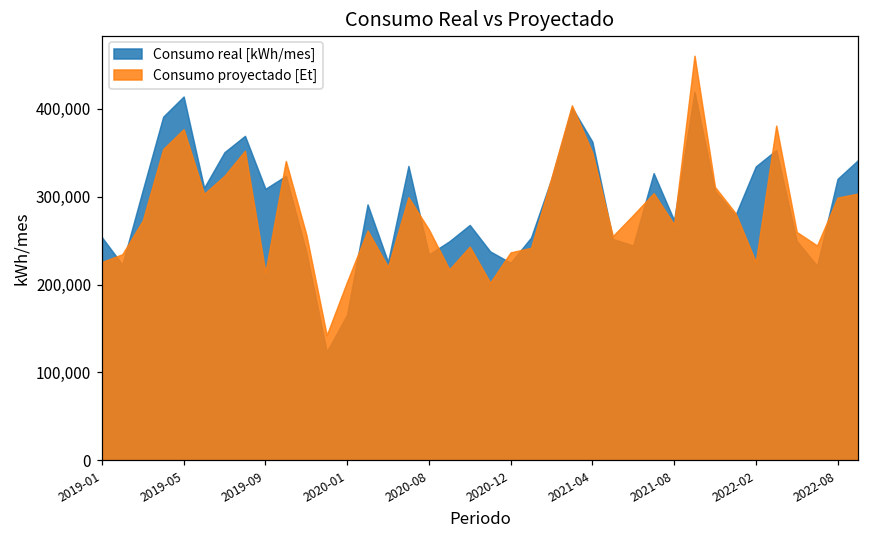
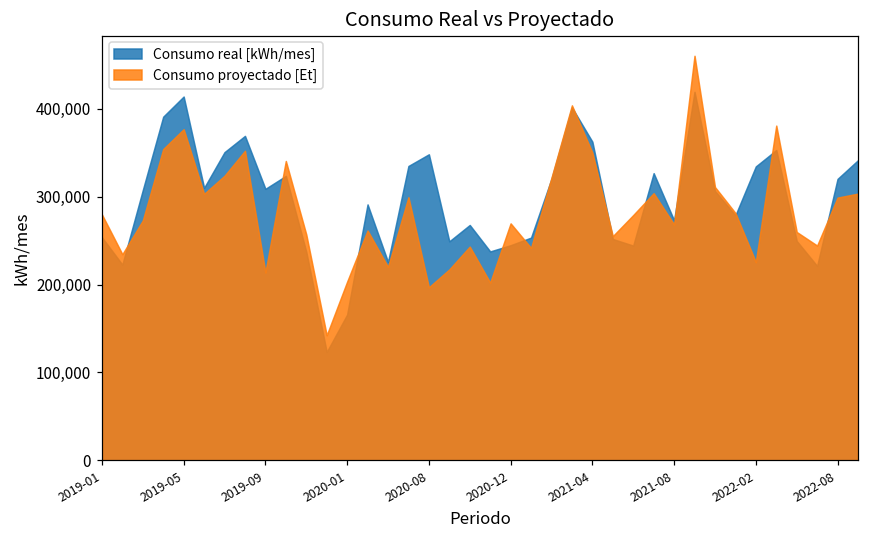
Consumo proyectado [Et], 2019-01: 230,000 -> 280,000
Consumo real [kWh/mes], 2020-08: 230,000 -> 350,000
Consumo proyectado [Et], 2020-08: 260,000 -> 200,000
Consumo real [kWh/mes], 2020-12: 220,000 -> 240,000
Consumo proyectado [Et], 2020-12: 240,000 -> 270,000
